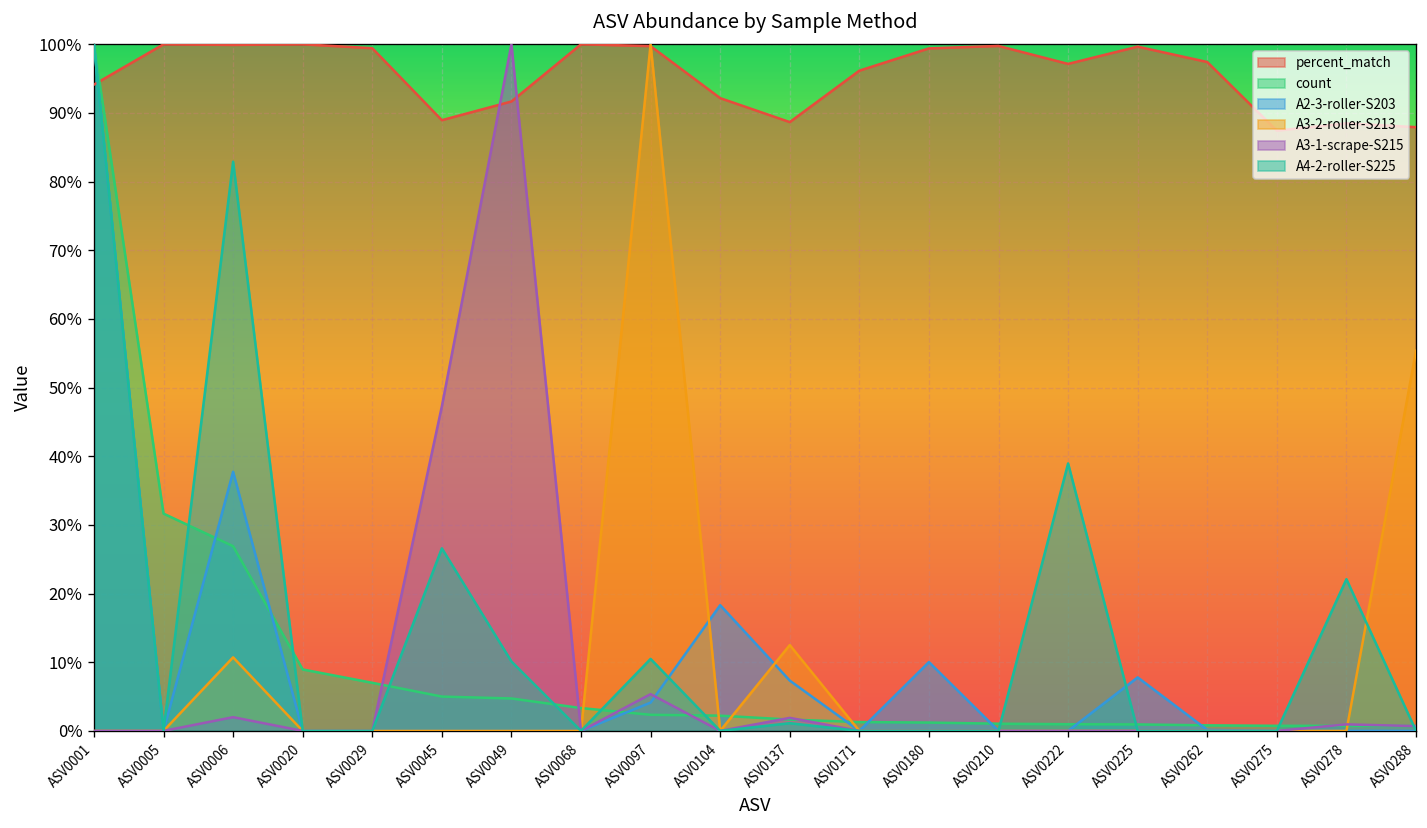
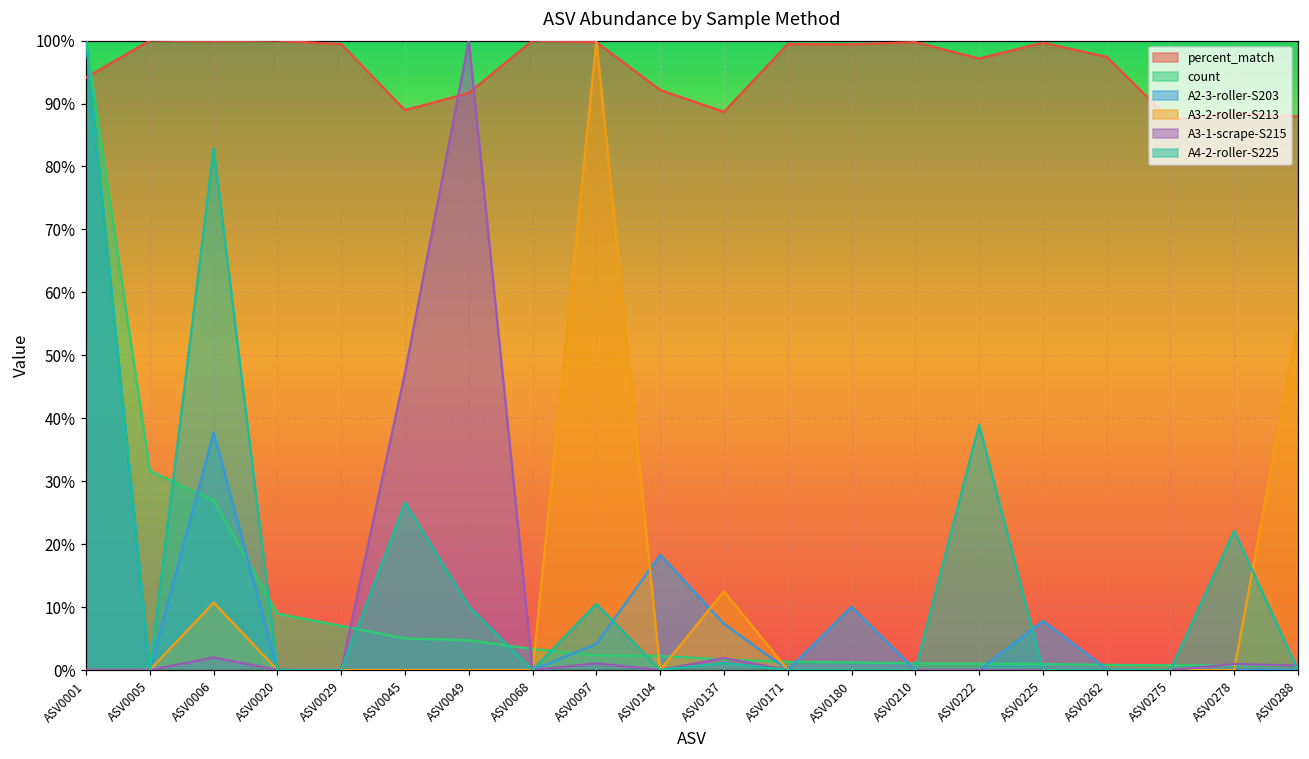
A3-1-scrape-S215, ASV0097: 5% -> 1%
percent_match, ASV0171: 96% -> 99%
